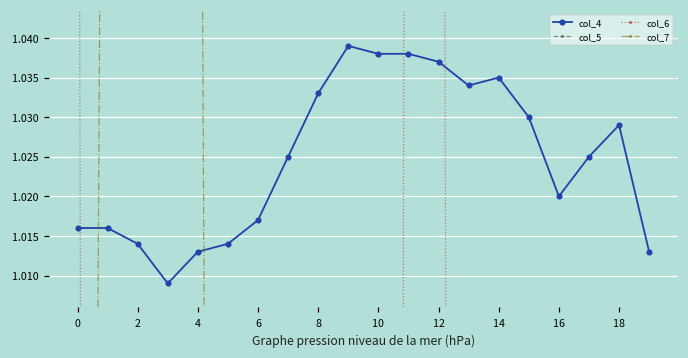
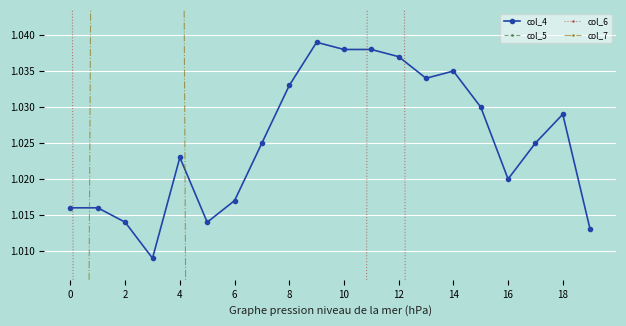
col_4, 4: 1.013 -> 1.023
